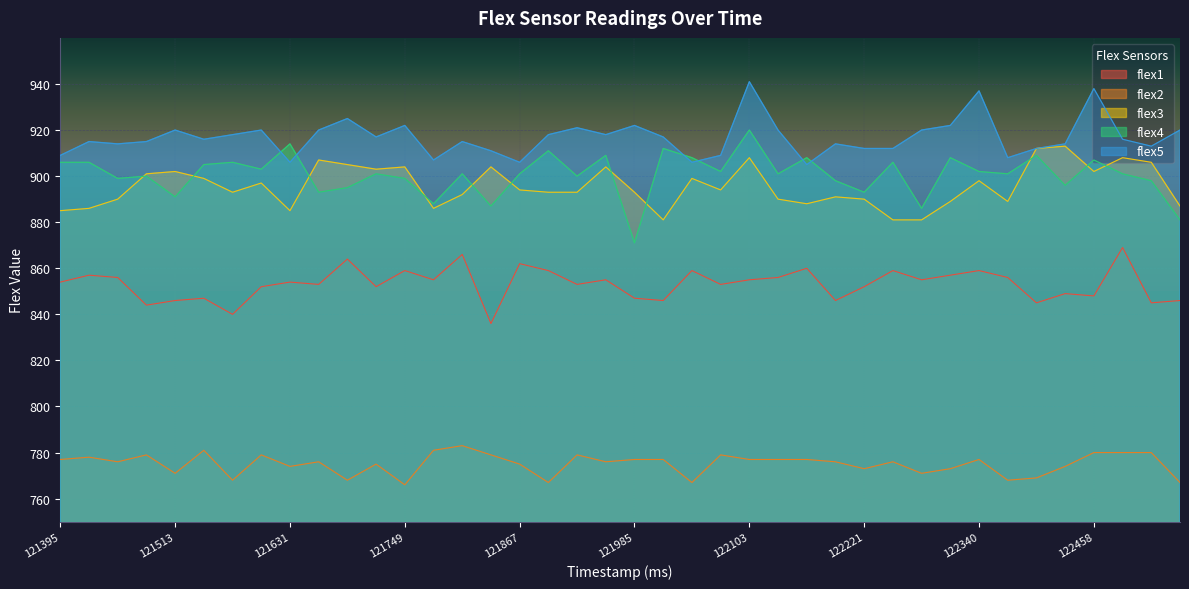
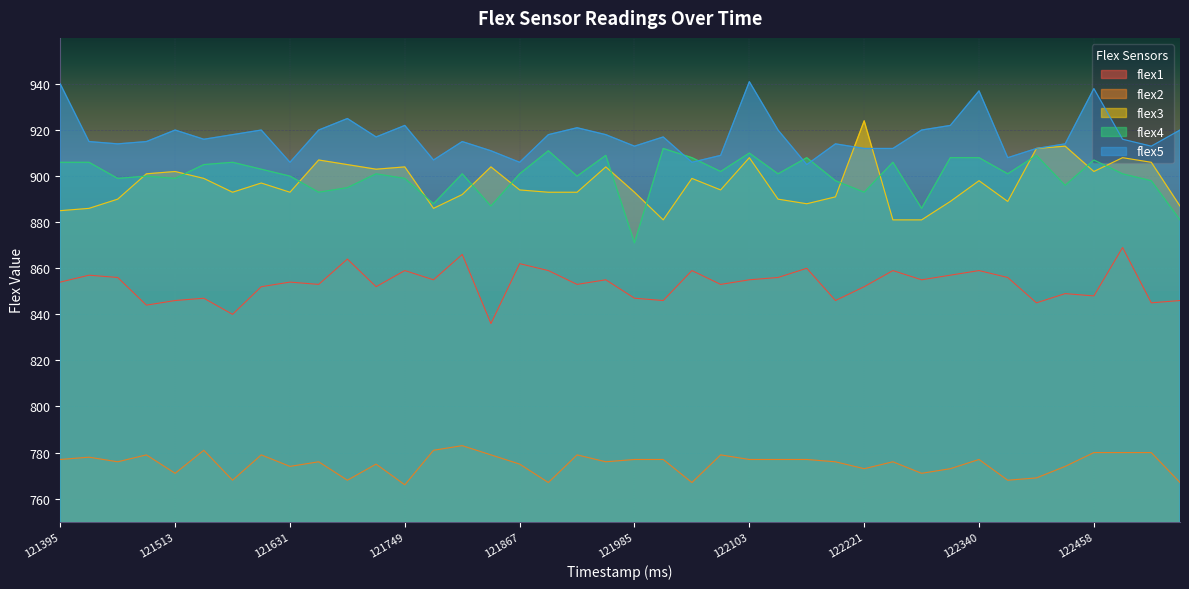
flex5, 121395: 909 -> 940
flex4, 121513: 891 -> 899
flex3, 121631: 885 -> 893
flex4, 121631: 914 -> 900
flex5, 121985: 922 -> 913
flex4, 122103: 920 -> 910
flex3, 122221: 890 -> 924
flex4, 122340: 902 -> 908
